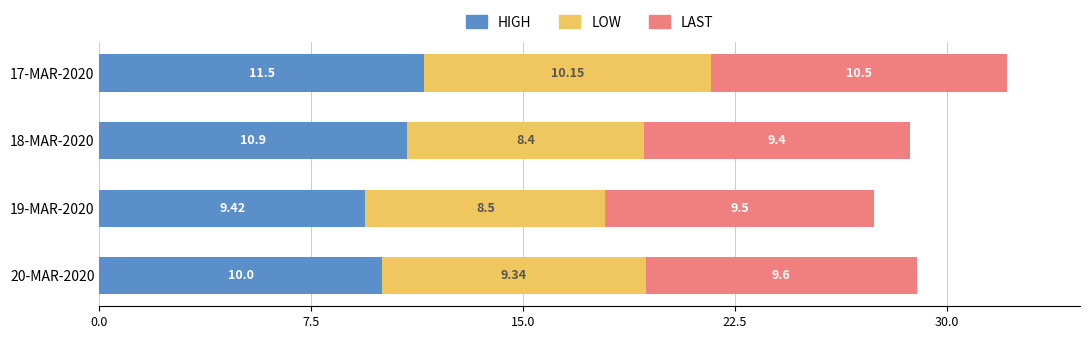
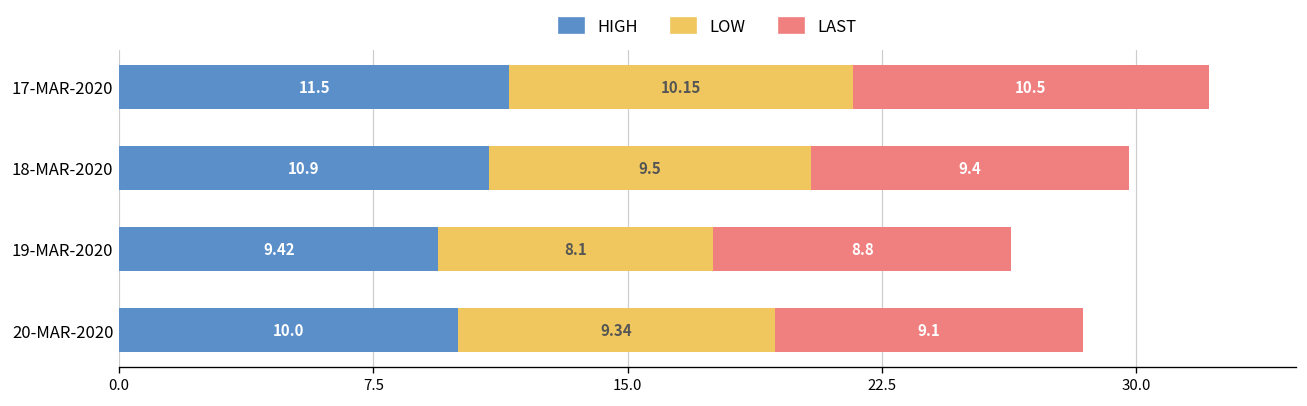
LOW, 18-MAR-2020: 8.4 -> 9.5
LOW, 19-MAR-2020: 8.5 -> 8.1
LAST, 19-MAR-2020: 9.5 -> 8.8
LAST, 20-MAR-2020: 9.6 -> 9.1
